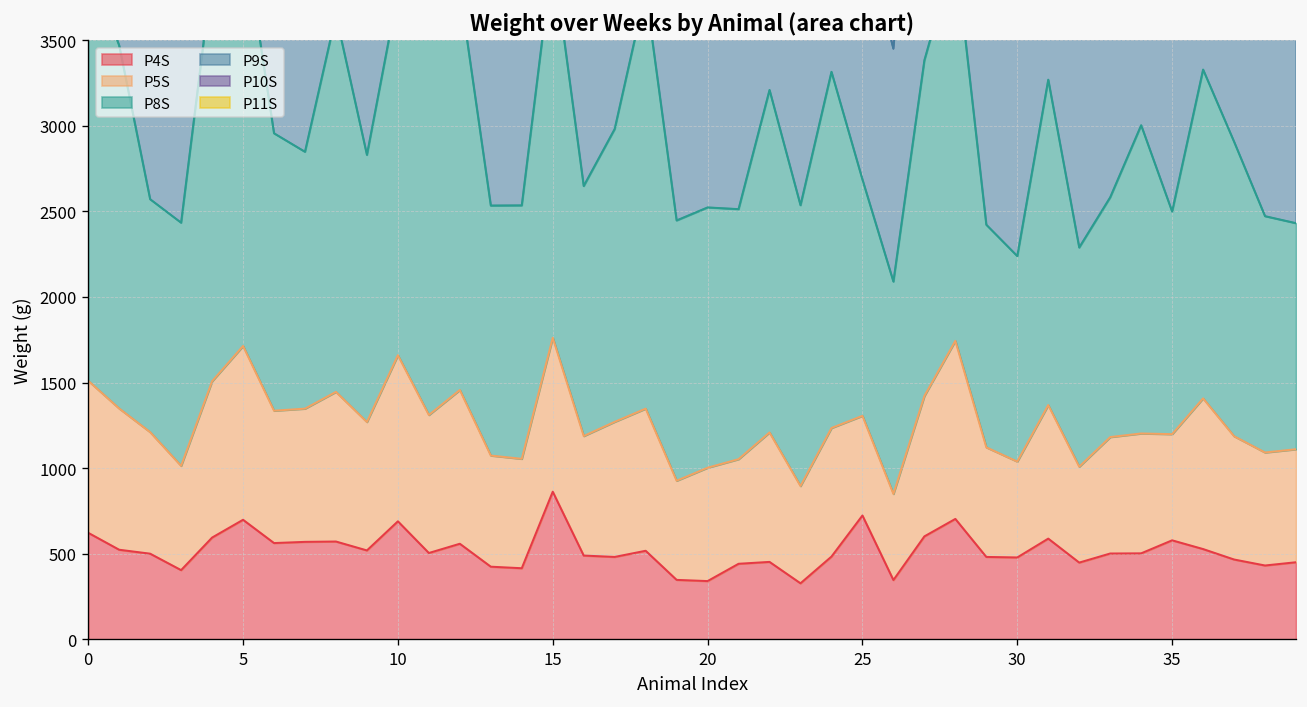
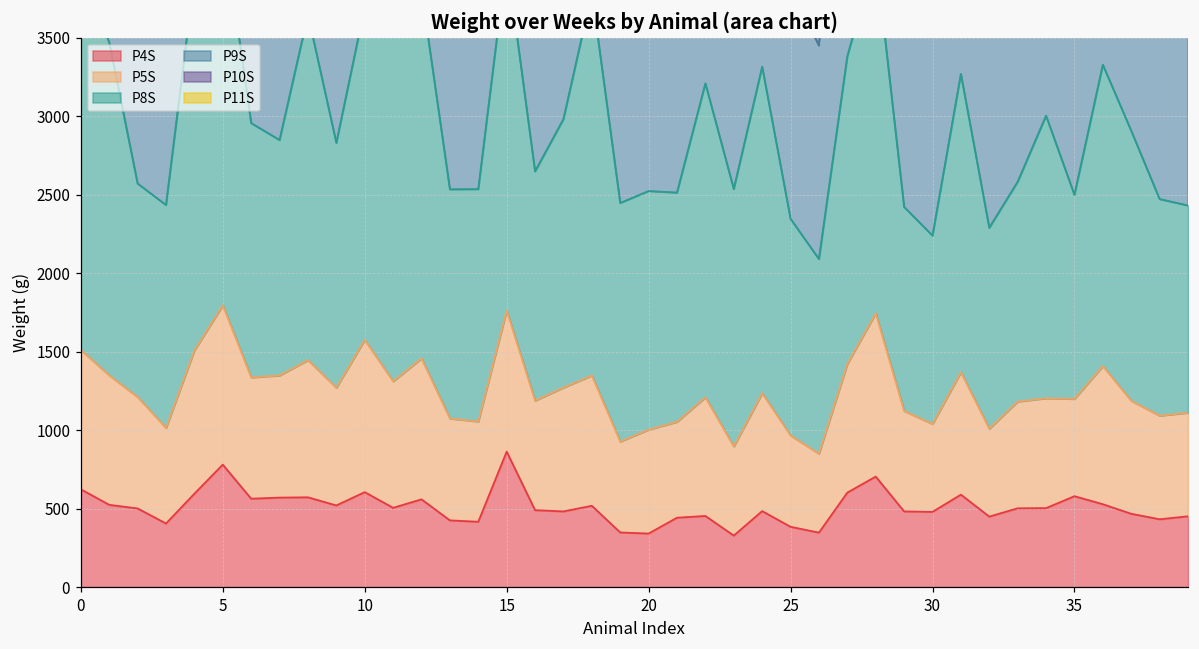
P4S, 5: 700 -> 780
P4S, 10: 690 -> 610
P4S, 25: 720 -> 380
